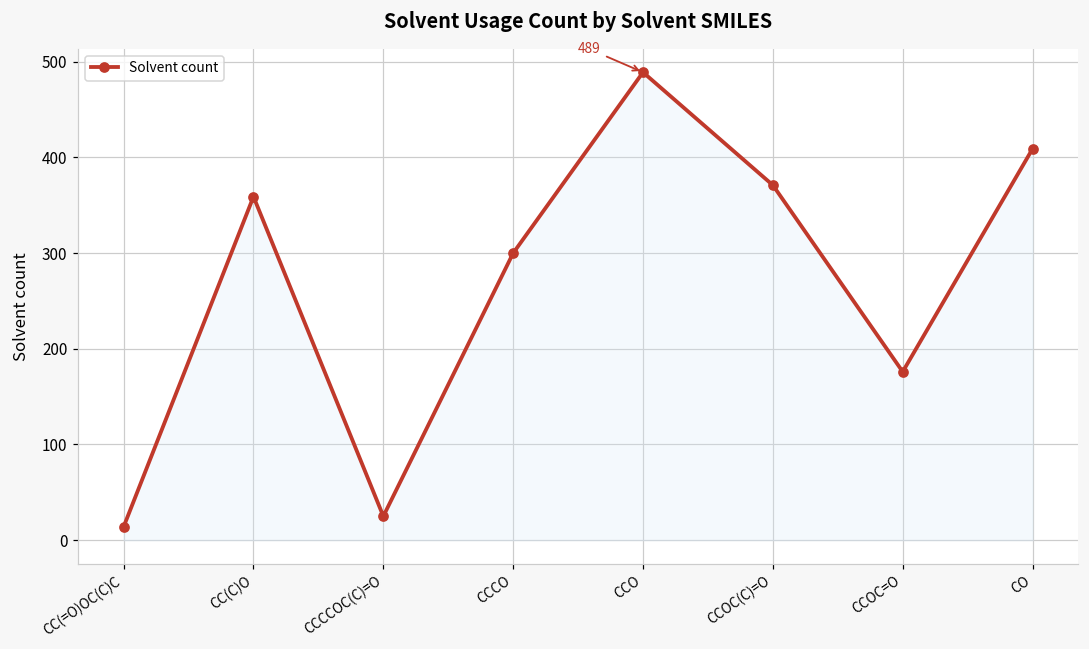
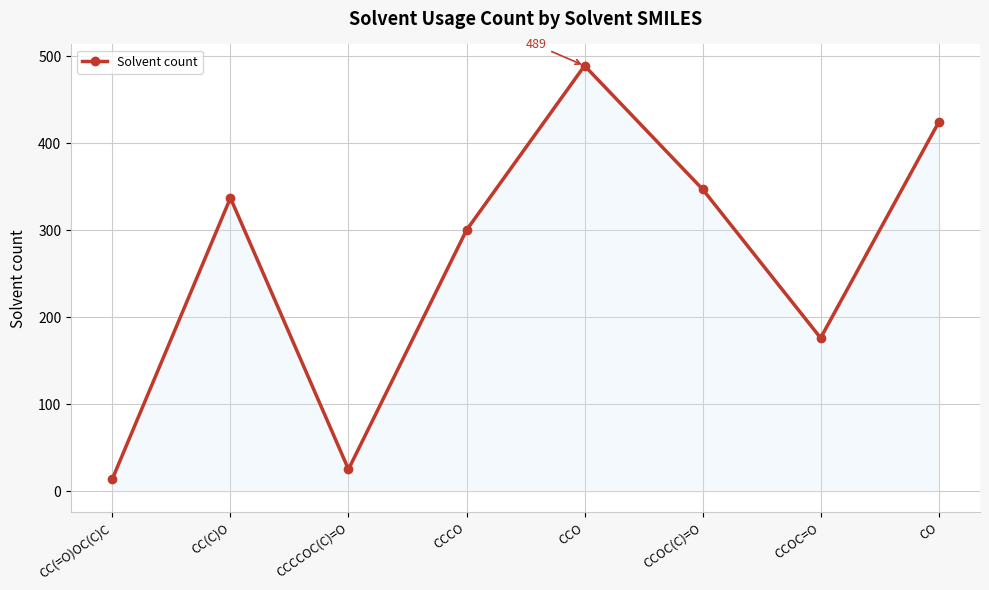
CC(C)O: 360 -> 340
CCOC(C)=O: 370 -> 350
CO: 410 -> 420
